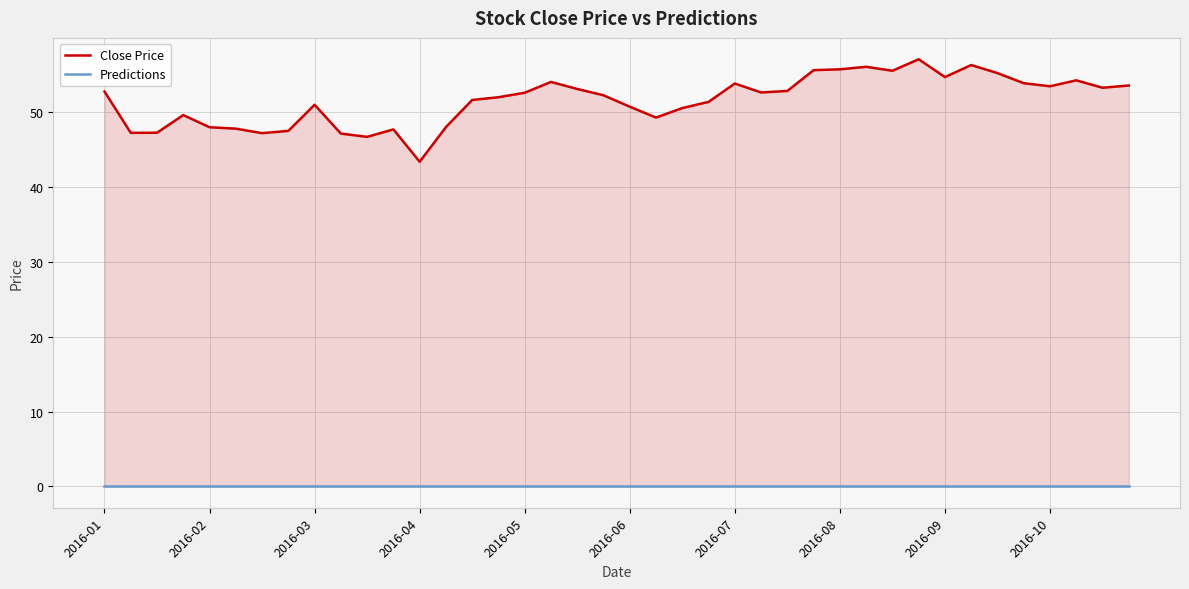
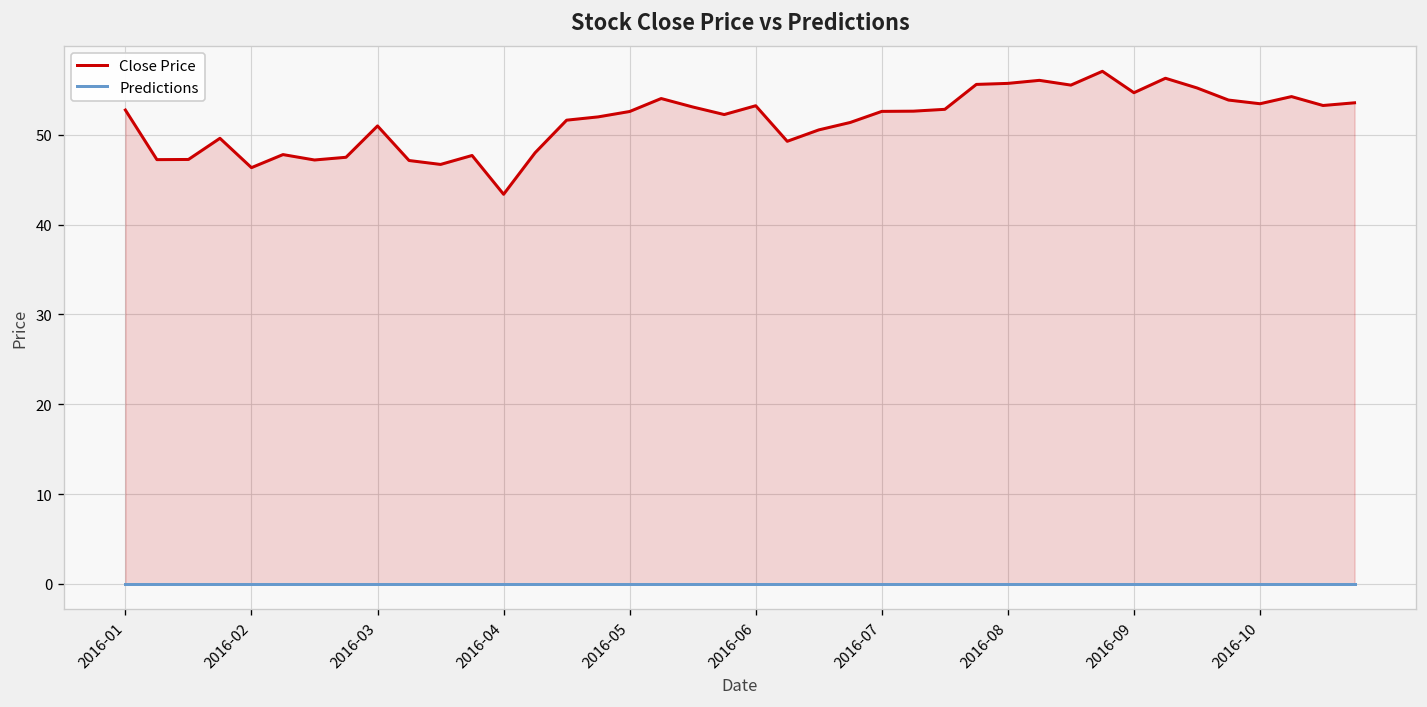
Close Price, 2016-02: 48 -> 46
Close Price, 2016-06: 51 -> 53
Close Price, 2016-07: 54 -> 53
